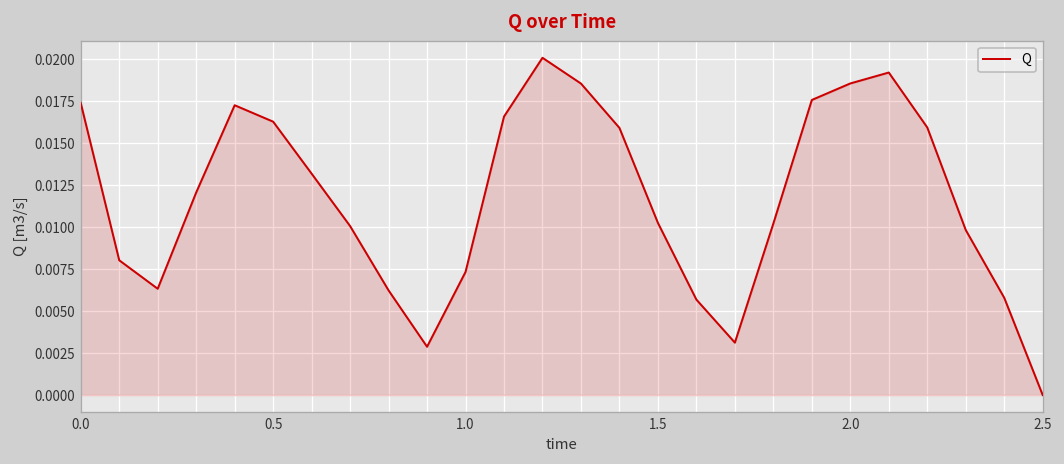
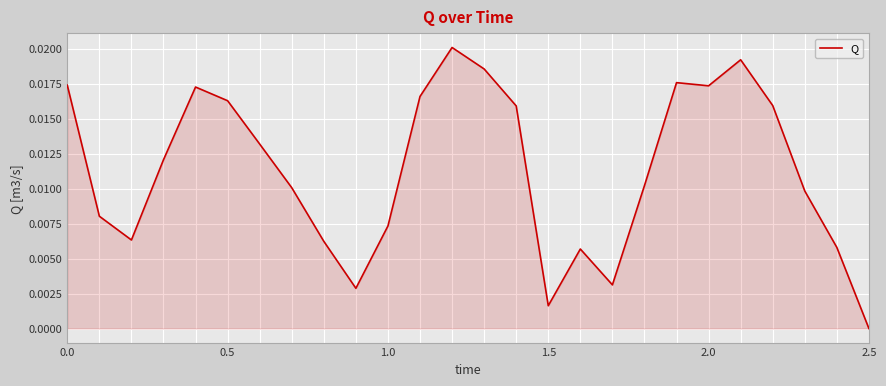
1.5: 0.0103 -> 0.0016
2.0: 0.0186 -> 0.0174
